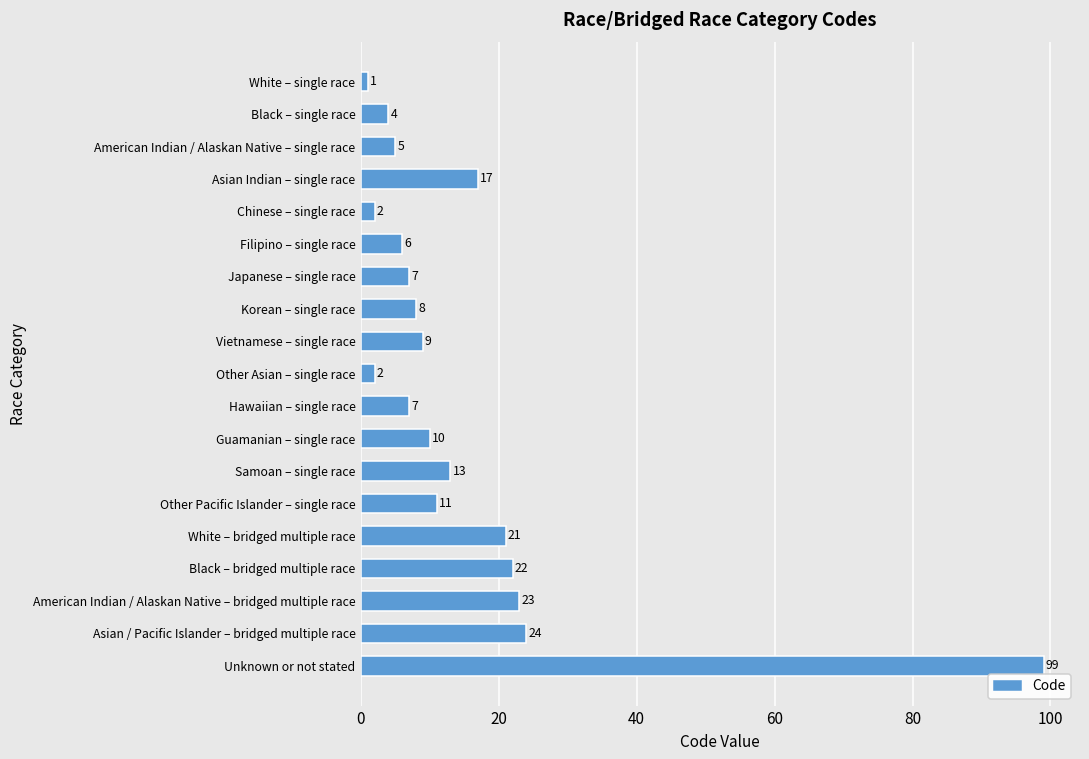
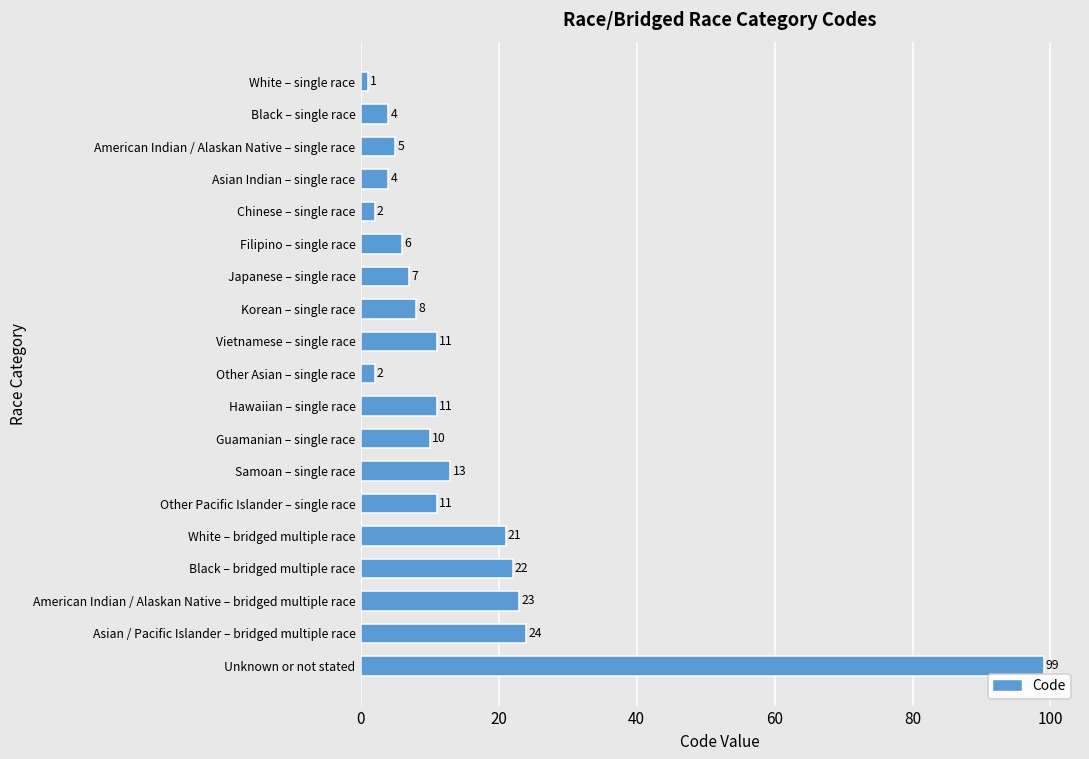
Asian Indian – single race: 17 -> 4
Vietnamese – single race: 9 -> 11
Hawaiian – single race: 7 -> 11
